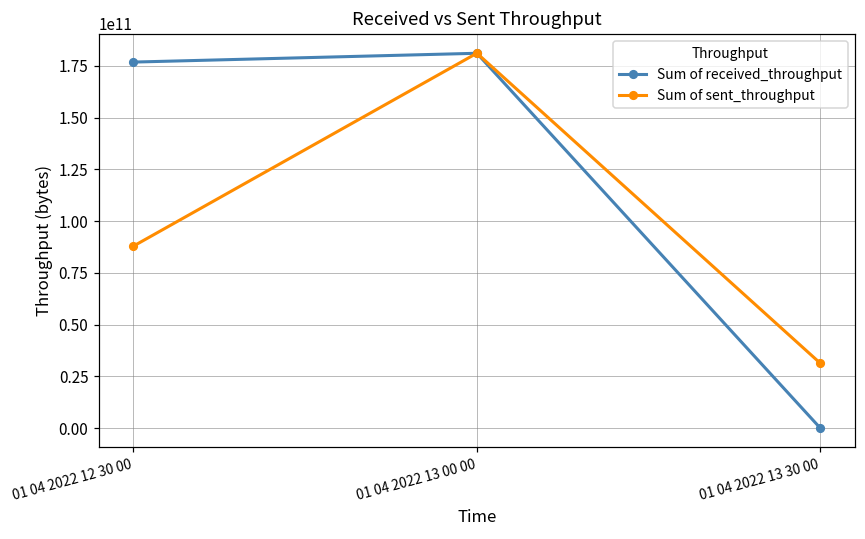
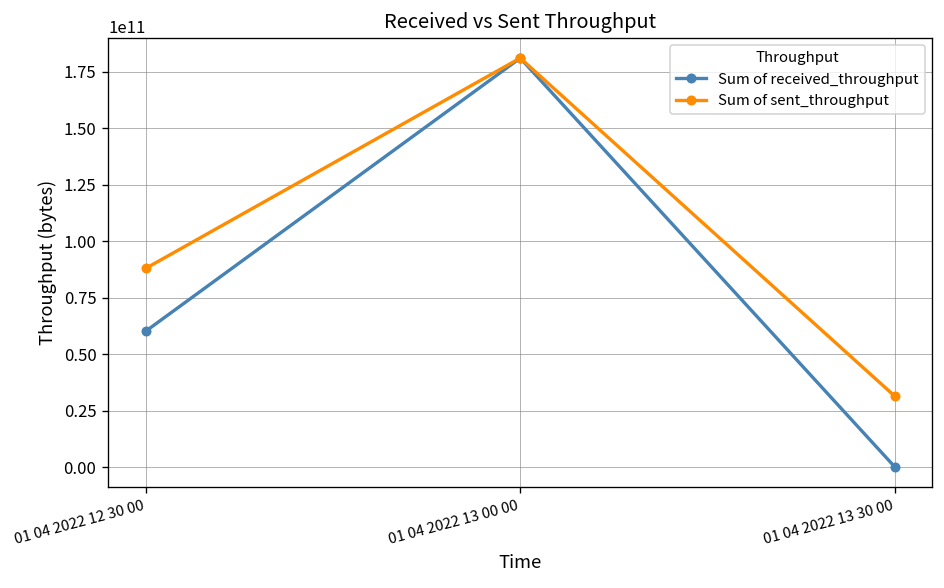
Sum of received_throughput, 01 04 2022 12 30 00: 177000000000 -> 60000000000
